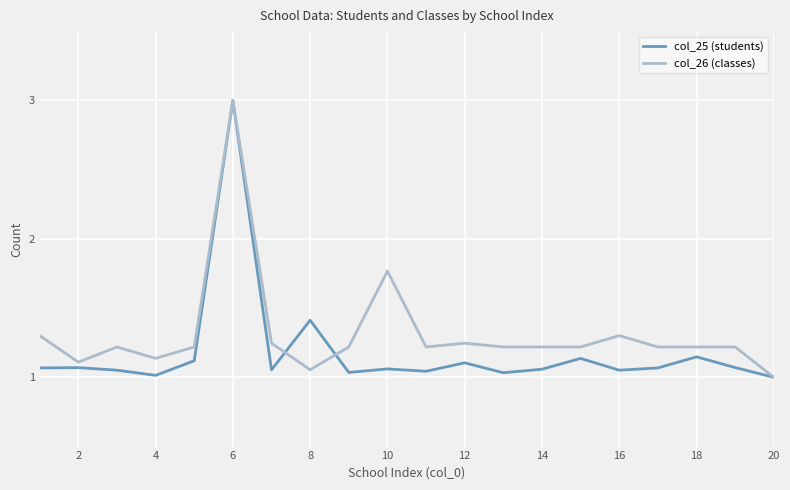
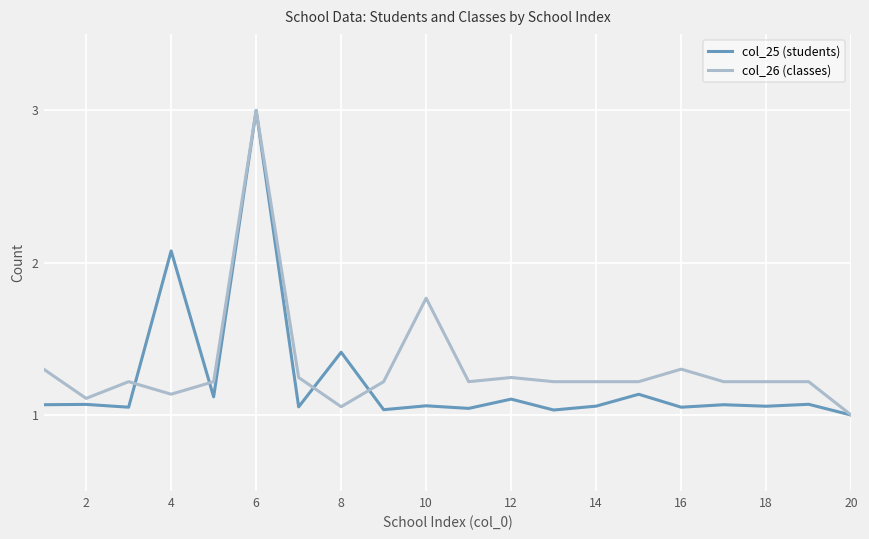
col_25 (students), 4: 1.01 -> 2.08
col_25 (students), 18: 1.15 -> 1.06
